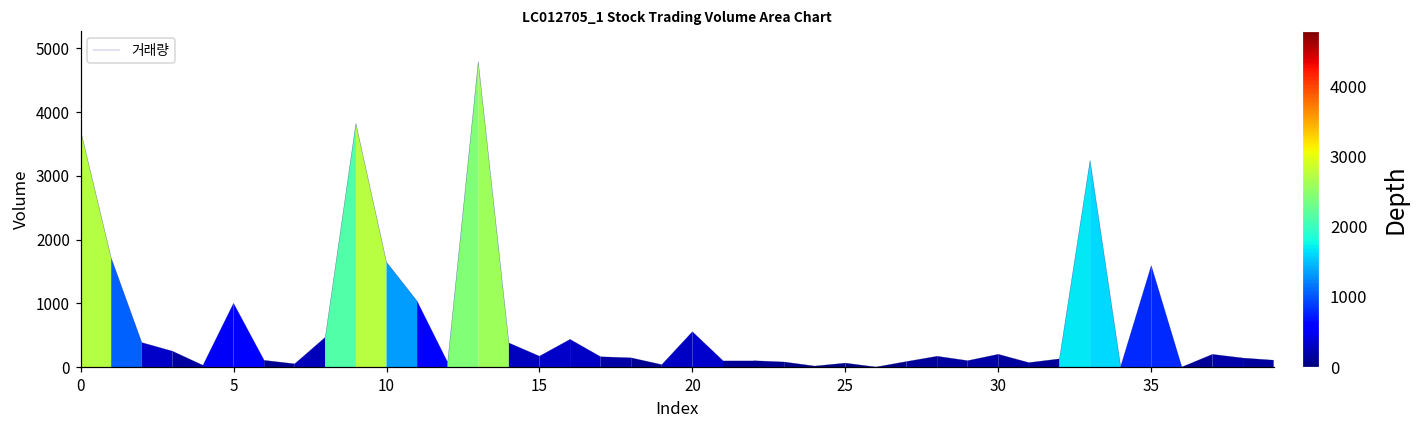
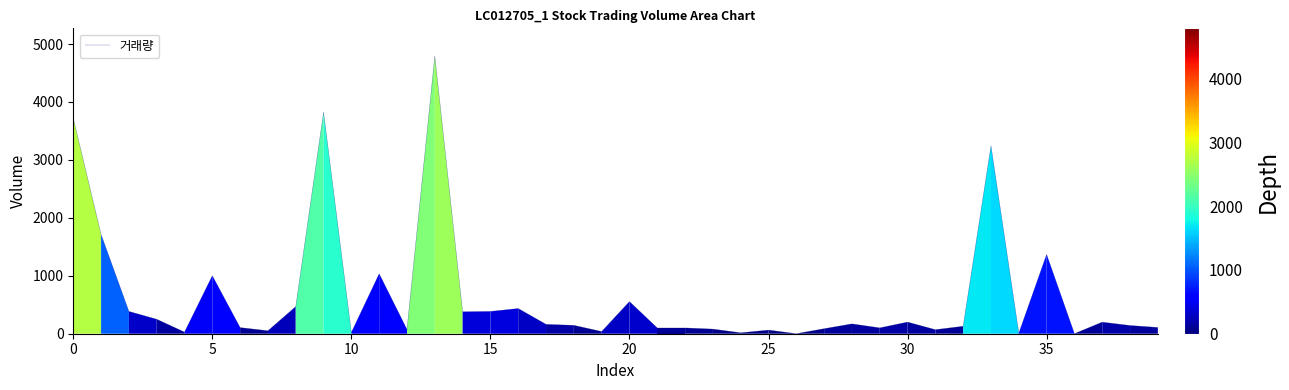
10: 1600 -> 0
15: 200 -> 400
35: 1600 -> 1400
